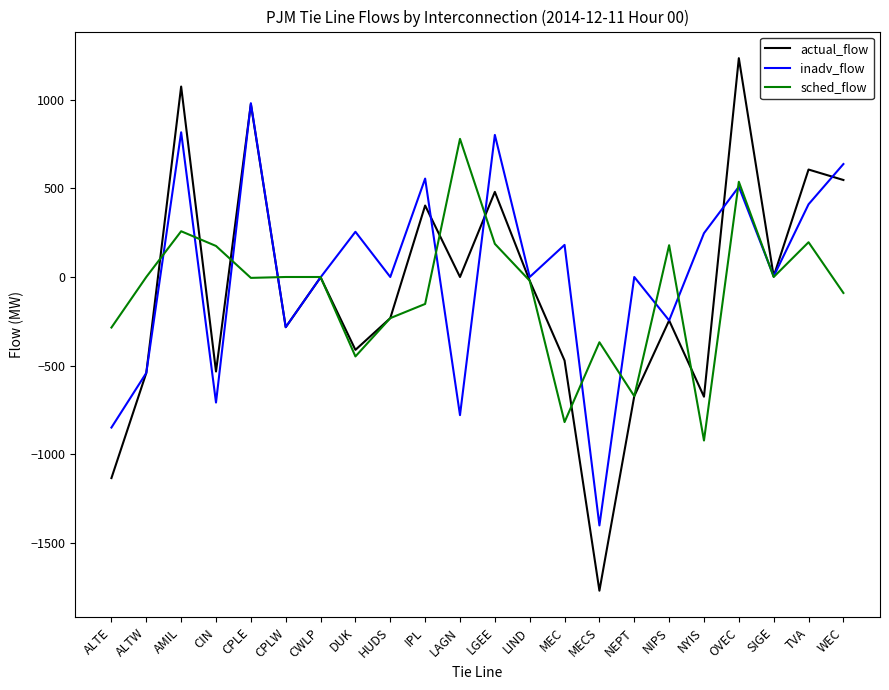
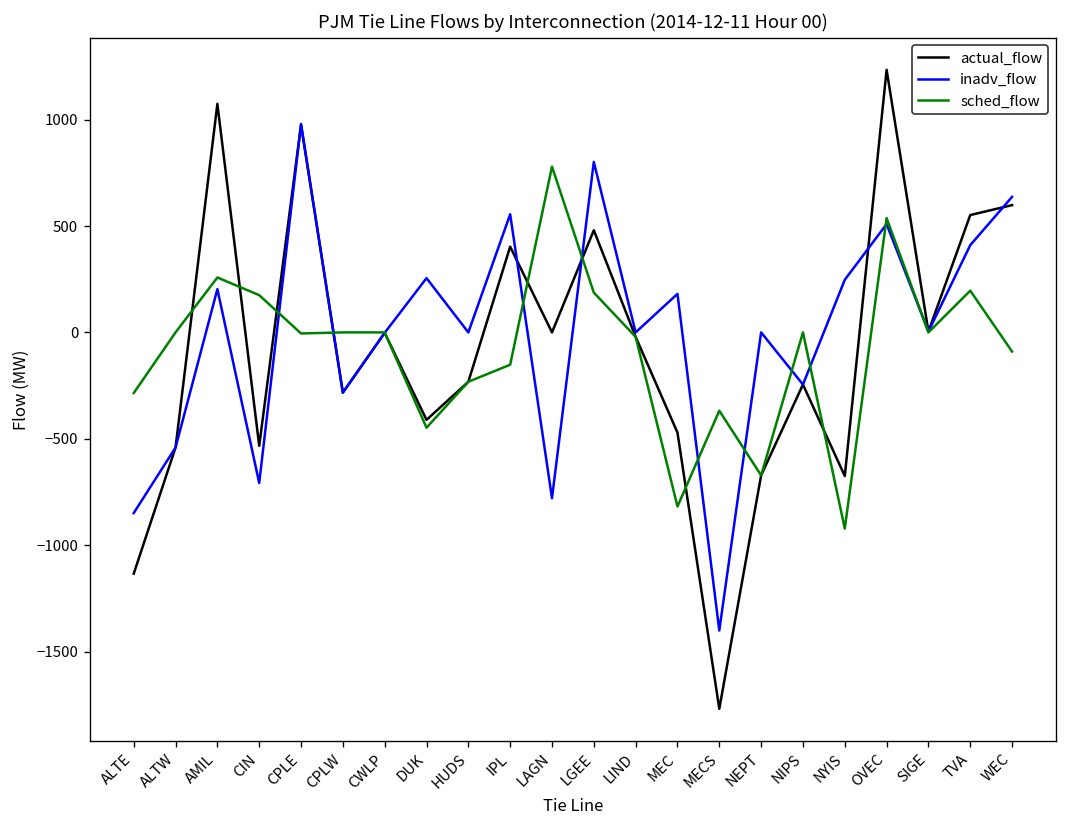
inadv_flow, AMIL: 820 -> 200
sched_flow, NIPS: 180 -> 0
actual_flow, TVA: 610 -> 550
actual_flow, WEC: 550 -> 600
